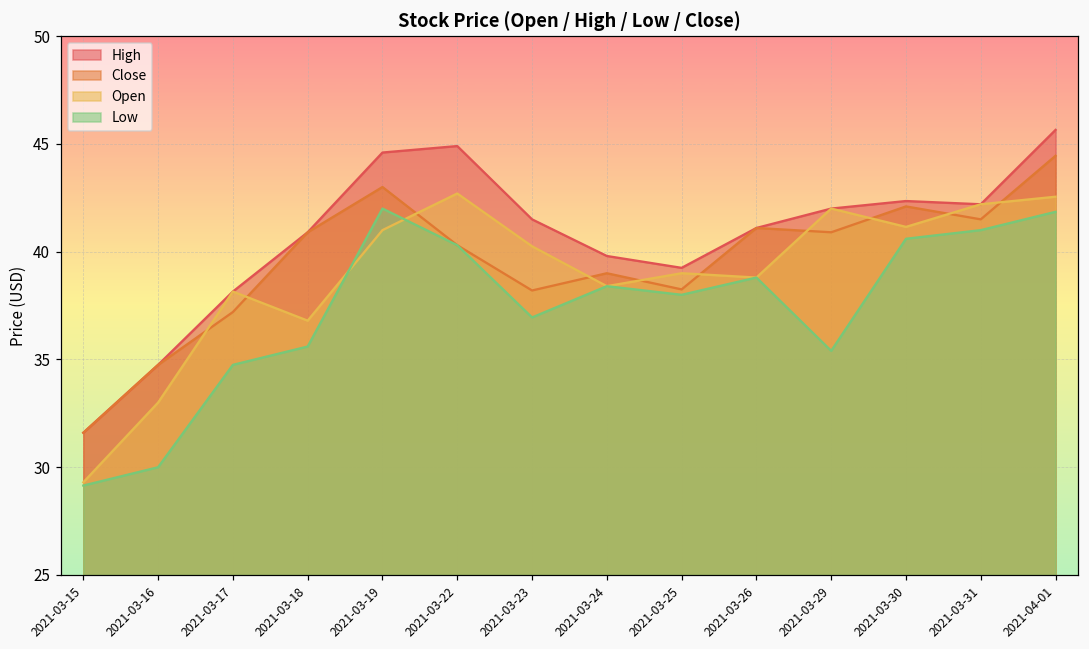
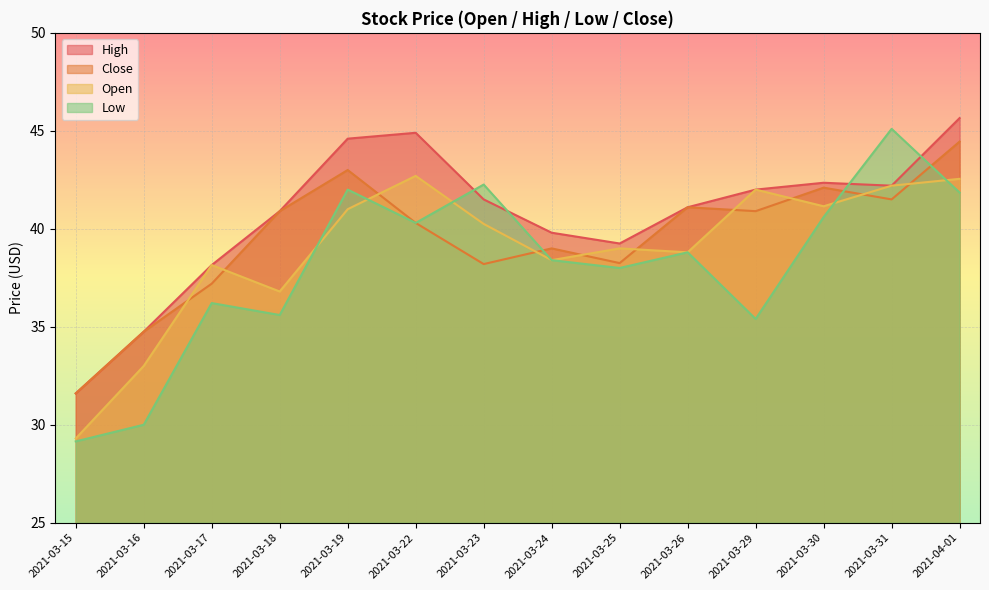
Low, 2021-03-17: 34.8 -> 36.2
Low, 2021-03-23: 37.0 -> 42.3
Low, 2021-03-31: 41.0 -> 45.1
